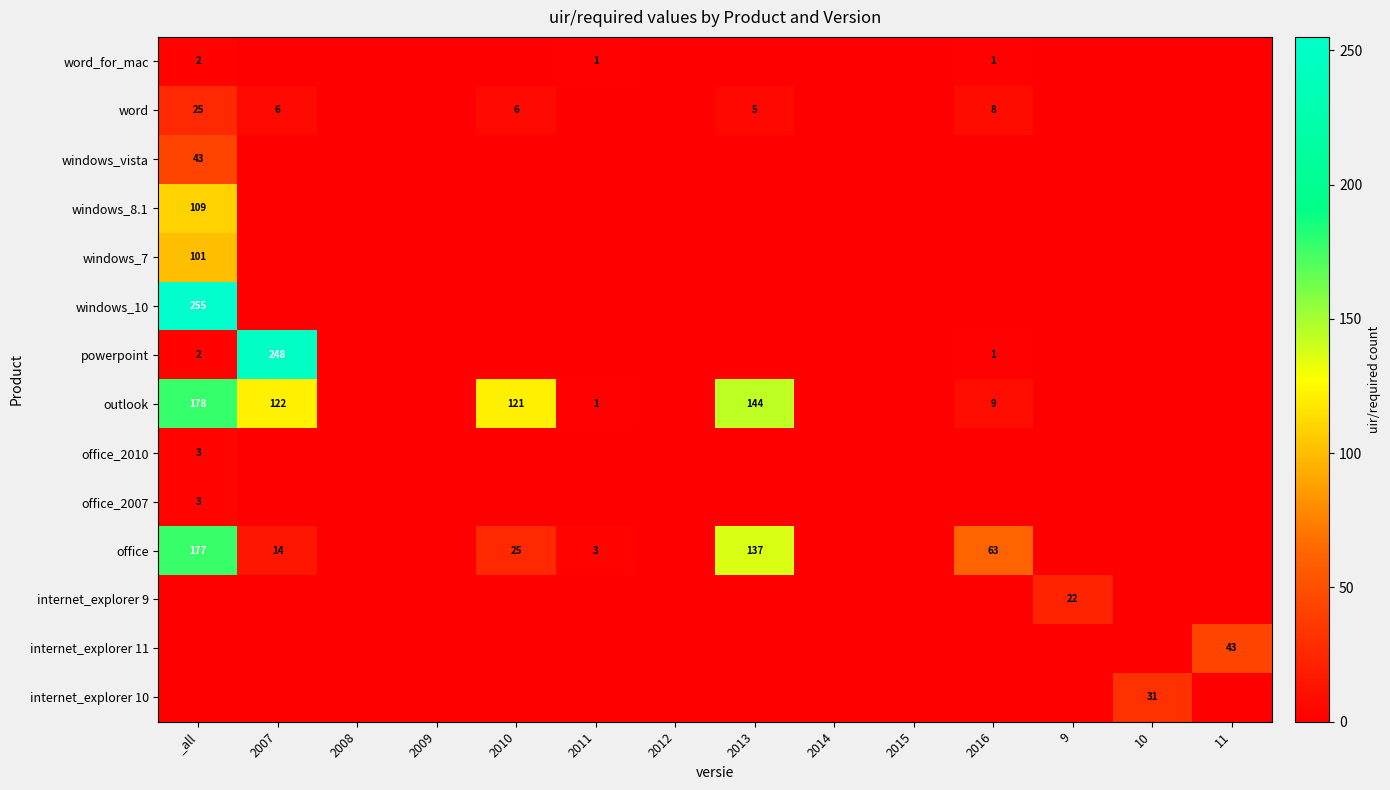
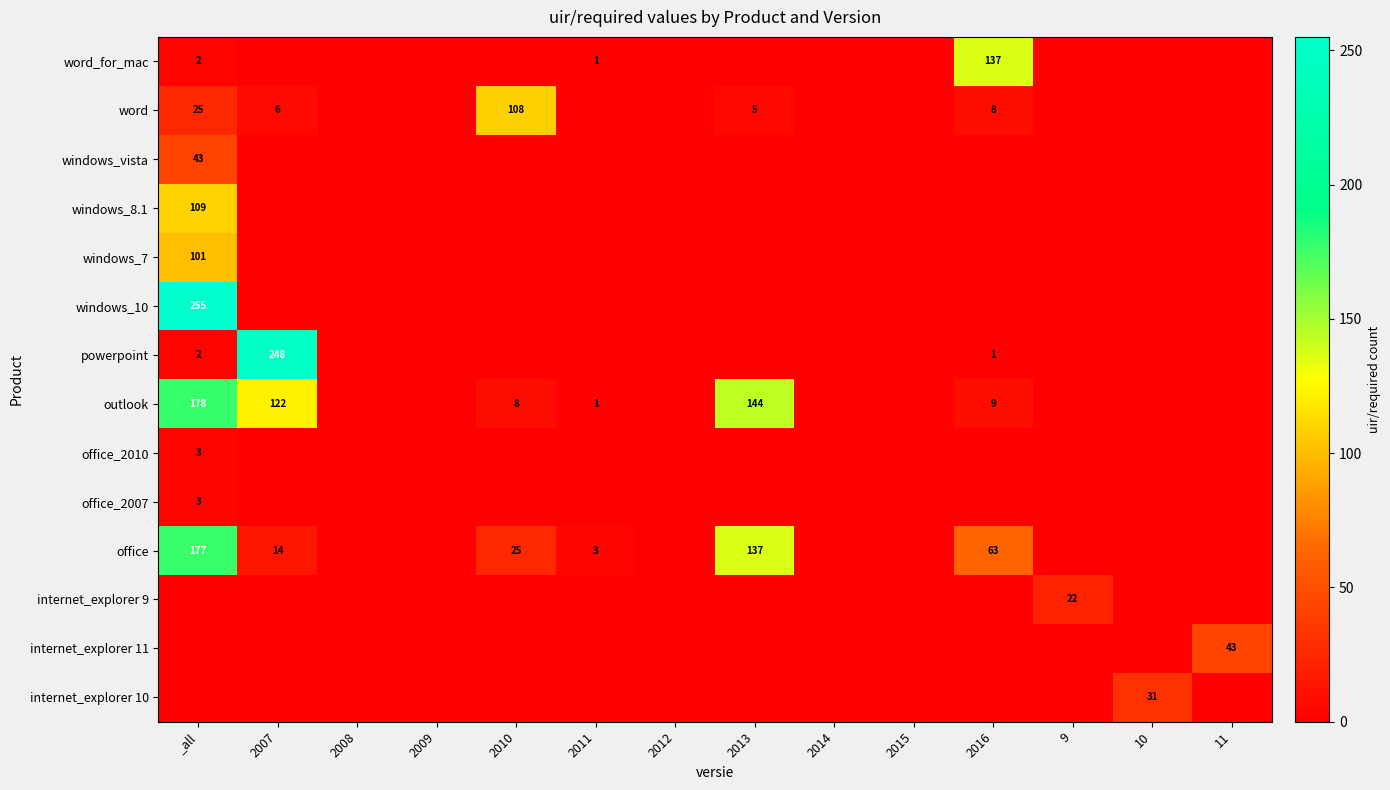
word_for_mac, 2016: 1 -> 137
word, 2010: 6 -> 108
outlook, 2010: 121 -> 8
